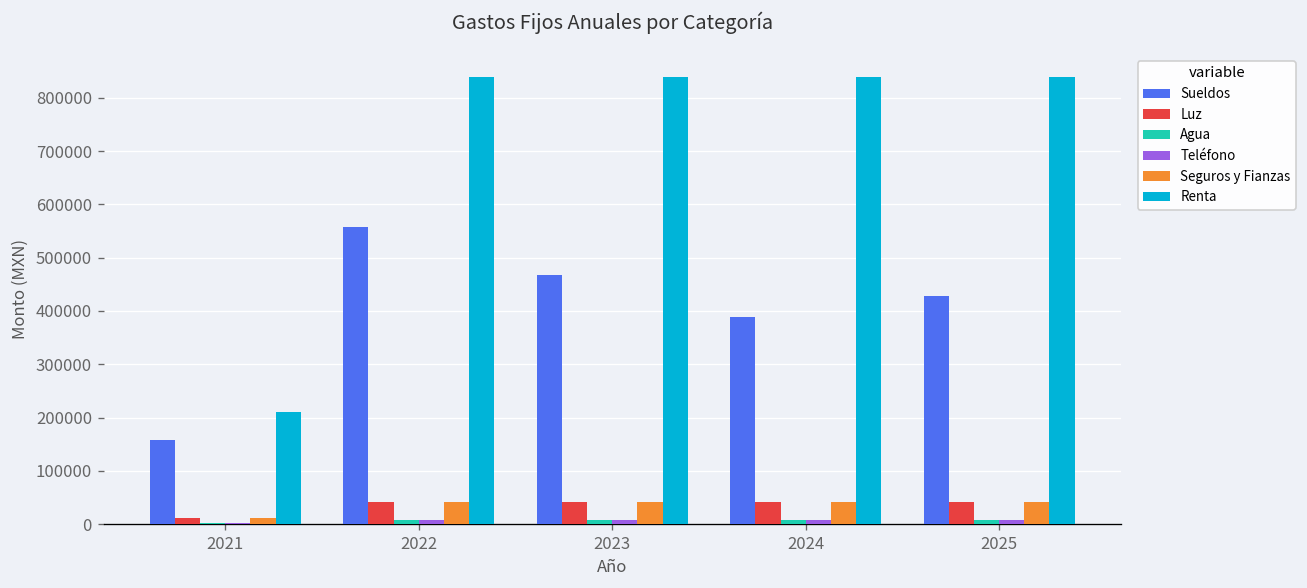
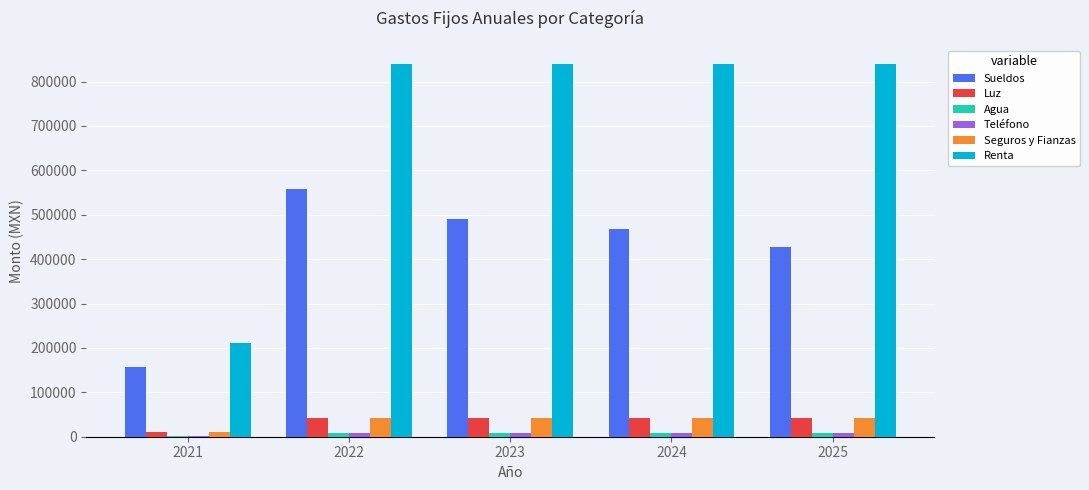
Sueldos, 2023: 470000 -> 490000
Sueldos, 2024: 390000 -> 470000
